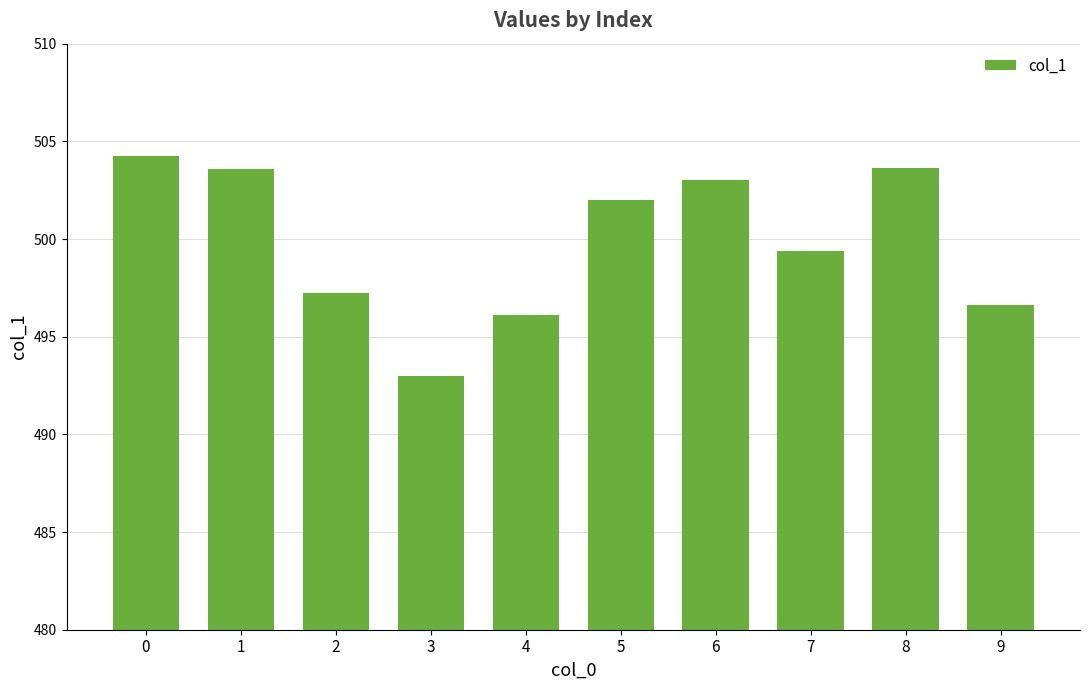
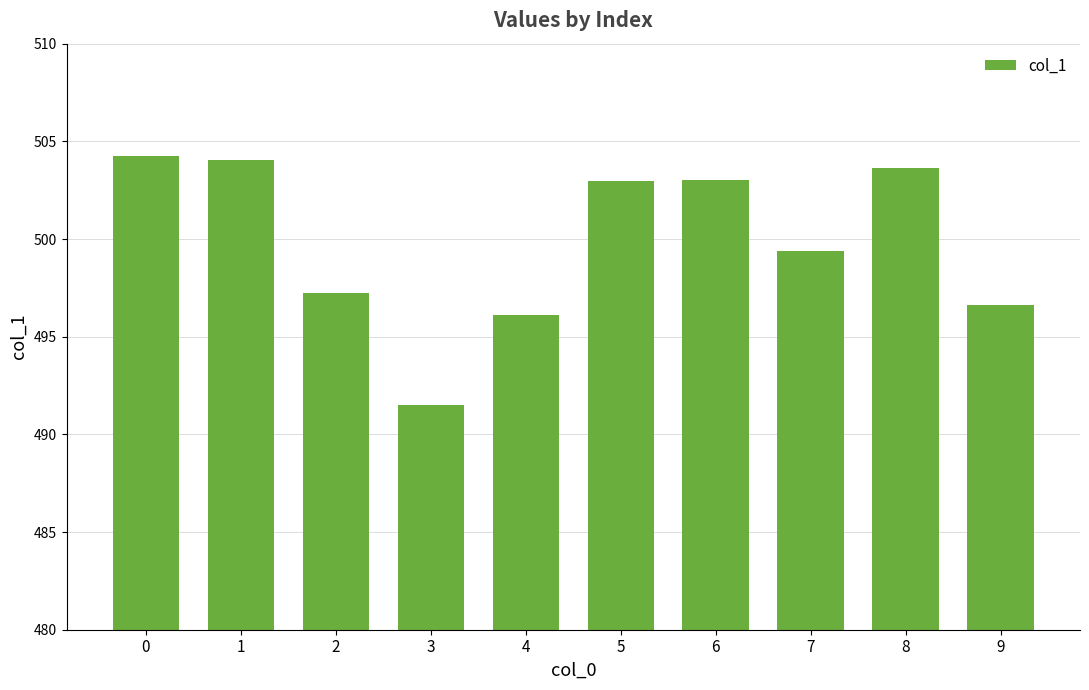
1: 503.6 -> 504.1
3: 493.0 -> 491.5
5: 502.0 -> 503.0
